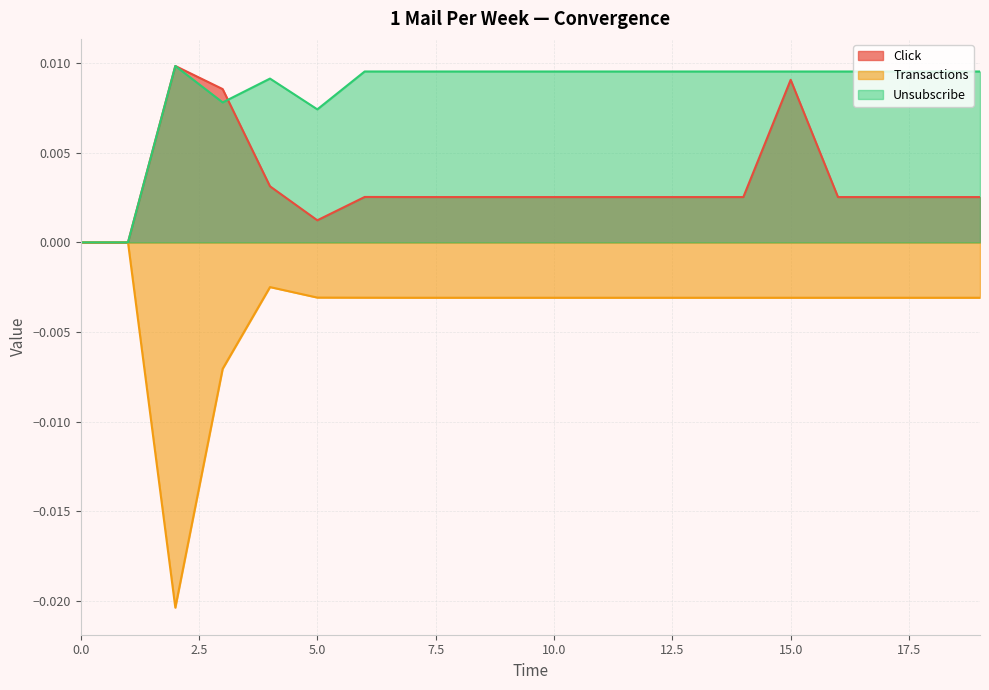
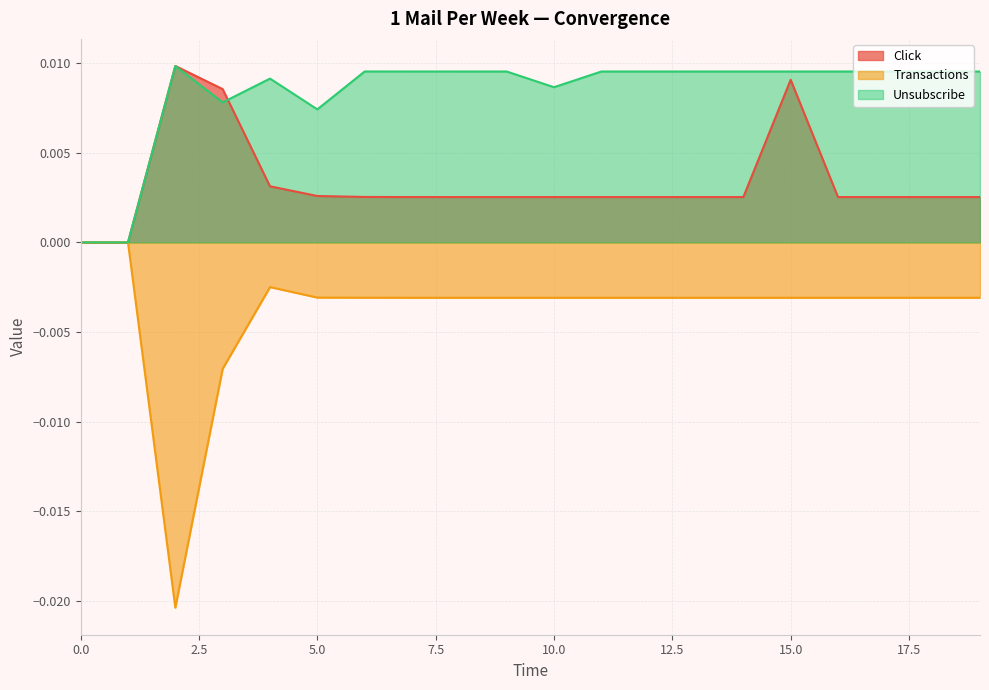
Click, 5.0: 0.0012 -> 0.0026
Unsubscribe, 10.0: 0.0095 -> 0.0087
